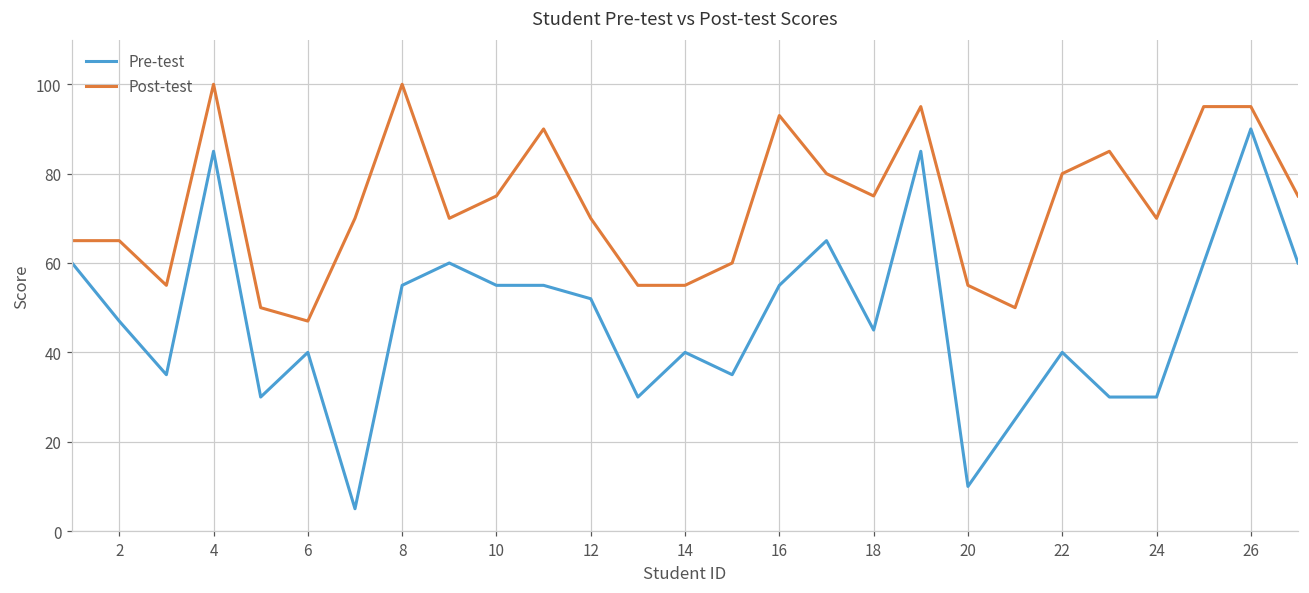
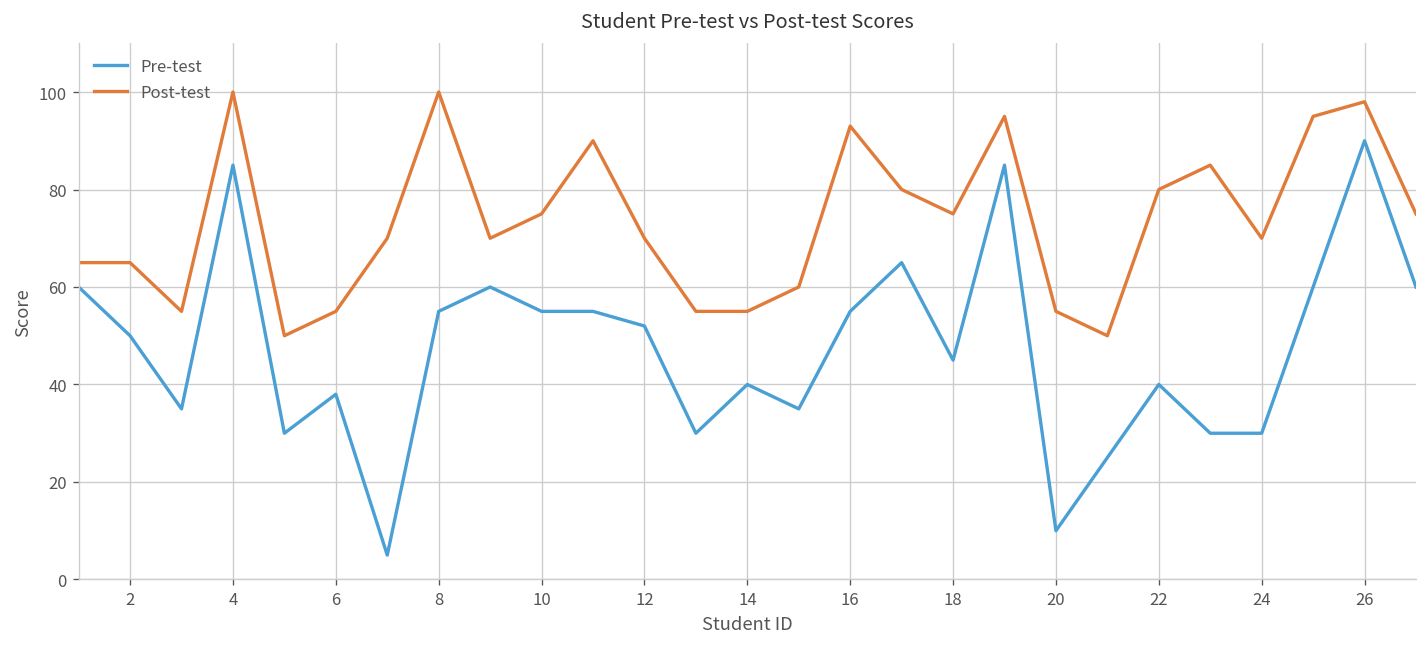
Pre-test, 2: 47 -> 50
Pre-test, 6: 40 -> 38
Post-test, 6: 47 -> 55
Post-test, 26: 95 -> 98
